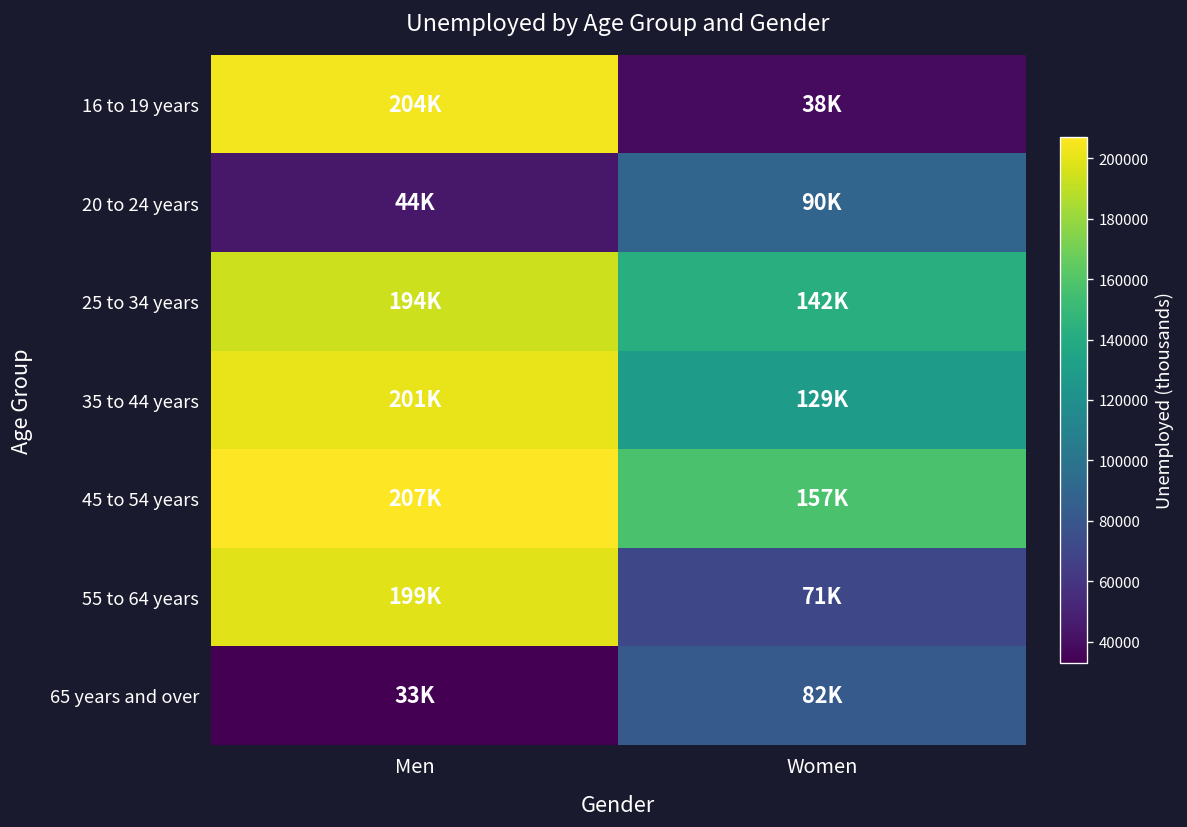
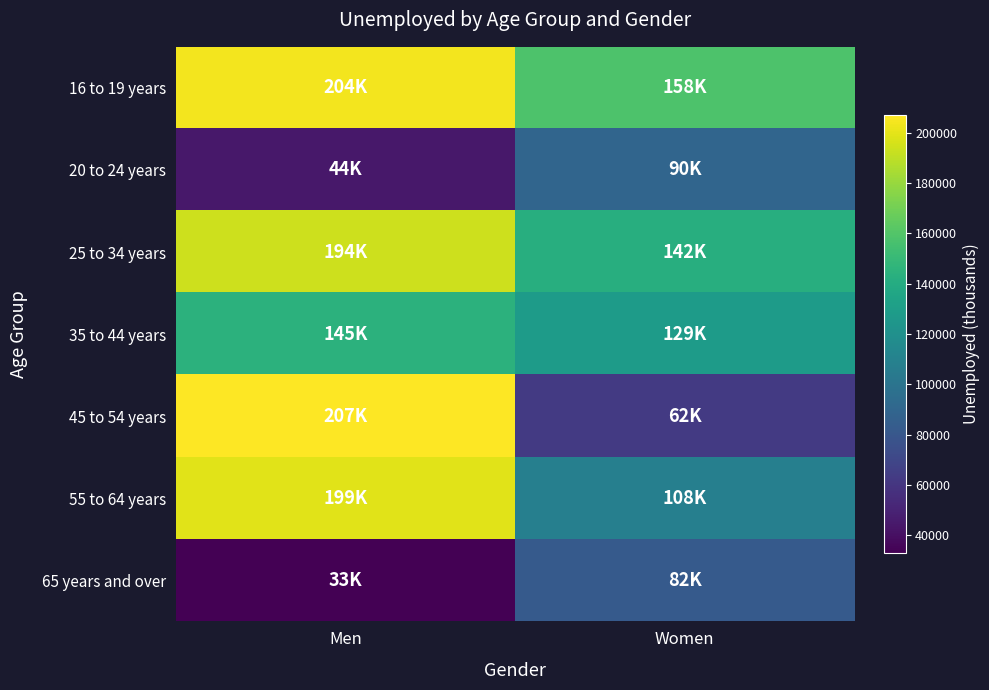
16 to 19 years, Women: 38K -> 158K
35 to 44 years, Men: 201K -> 145K
45 to 54 years, Women: 157K -> 62K
55 to 64 years, Women: 71K -> 108K
